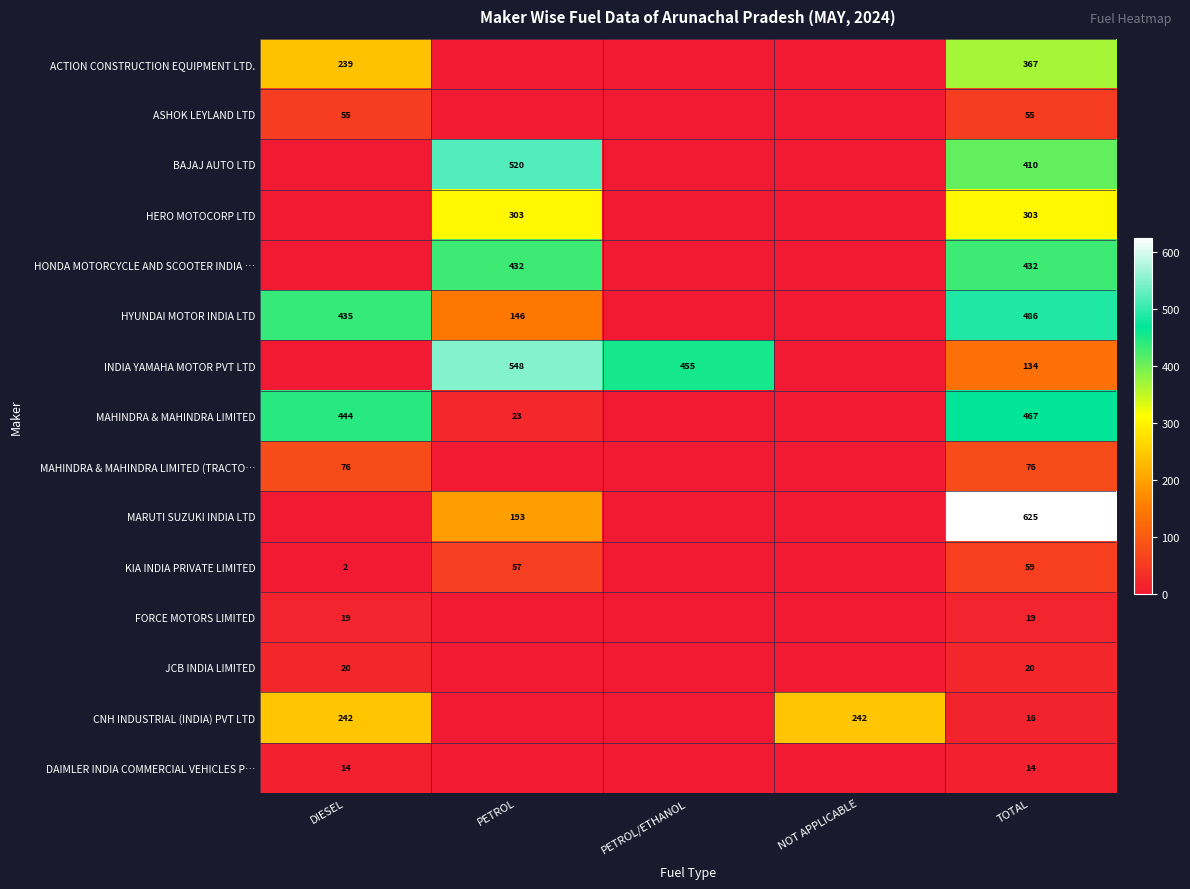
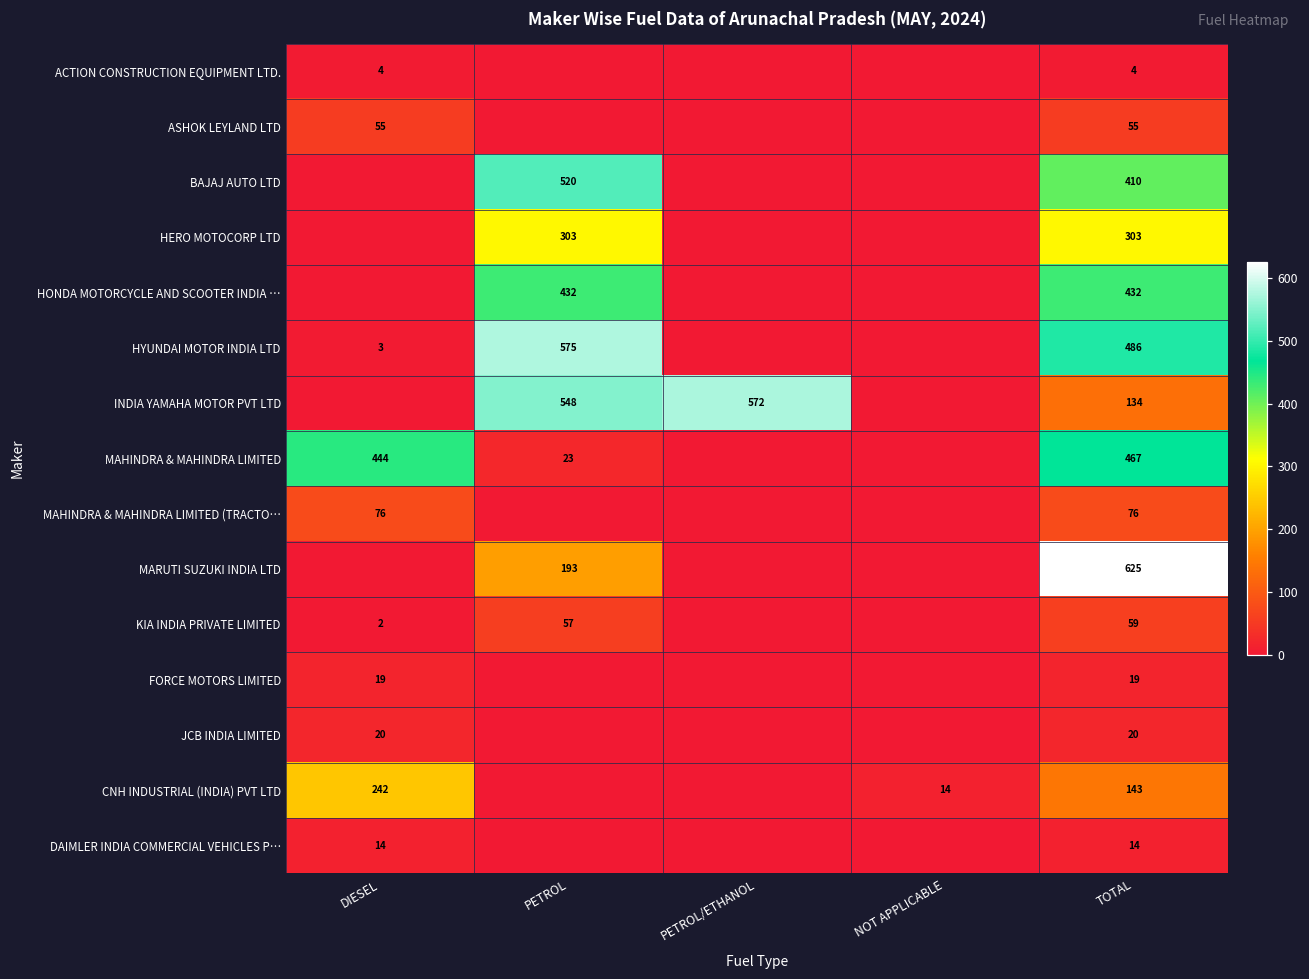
ACTION CONSTRUCTION EQUIPMENT LTD., DIESEL: 239 -> 4
ACTION CONSTRUCTION EQUIPMENT LTD., TOTAL: 367 -> 4
HYUNDAI MOTOR INDIA LTD, DIESEL: 435 -> 3
HYUNDAI MOTOR INDIA LTD, PETROL: 146 -> 575
INDIA YAMAHA MOTOR PVT LTD, PETROL/ETHANOL: 455 -> 572
CNH INDUSTRIAL (INDIA) PVT LTD, NOT APPLICABLE: 242 -> 14
CNH INDUSTRIAL (INDIA) PVT LTD, TOTAL: 16 -> 143
